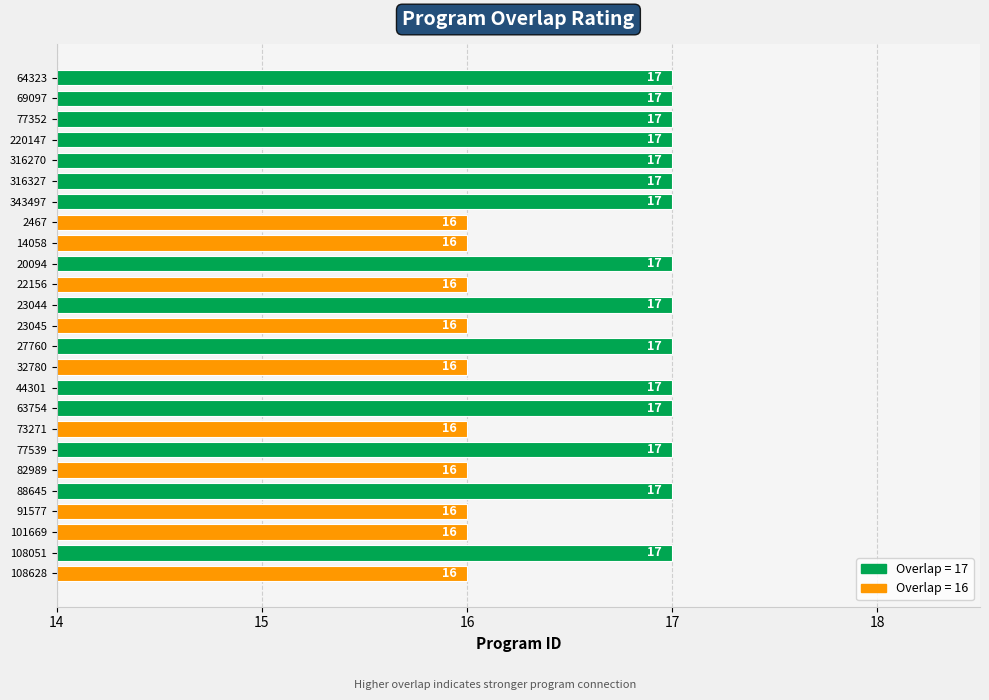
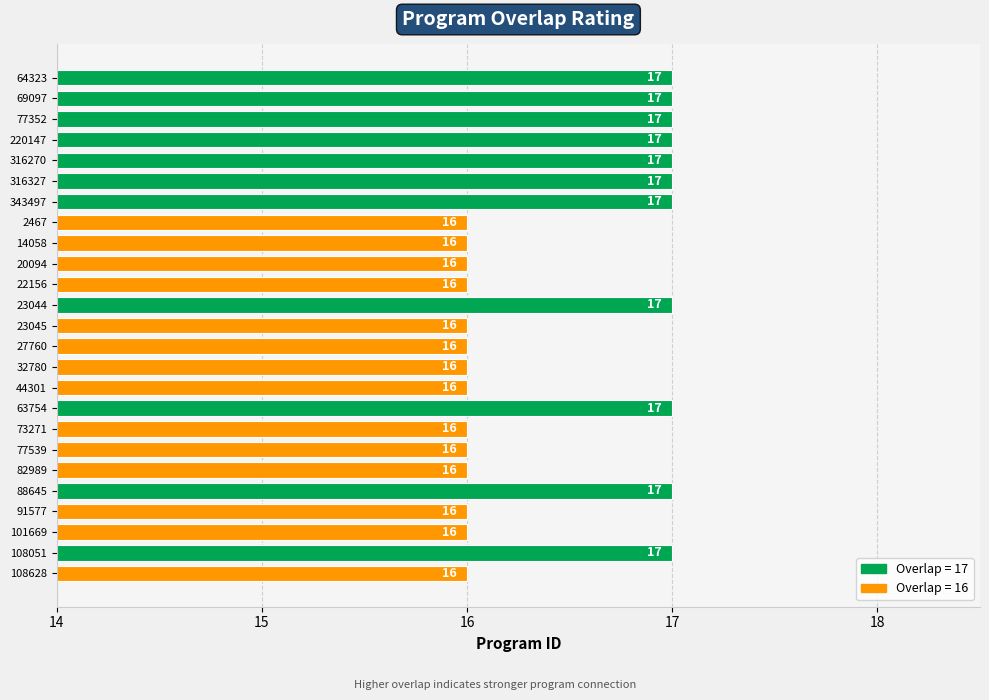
20094: 17 -> 16
27760: 17 -> 16
44301: 17 -> 16
77539: 17 -> 16
